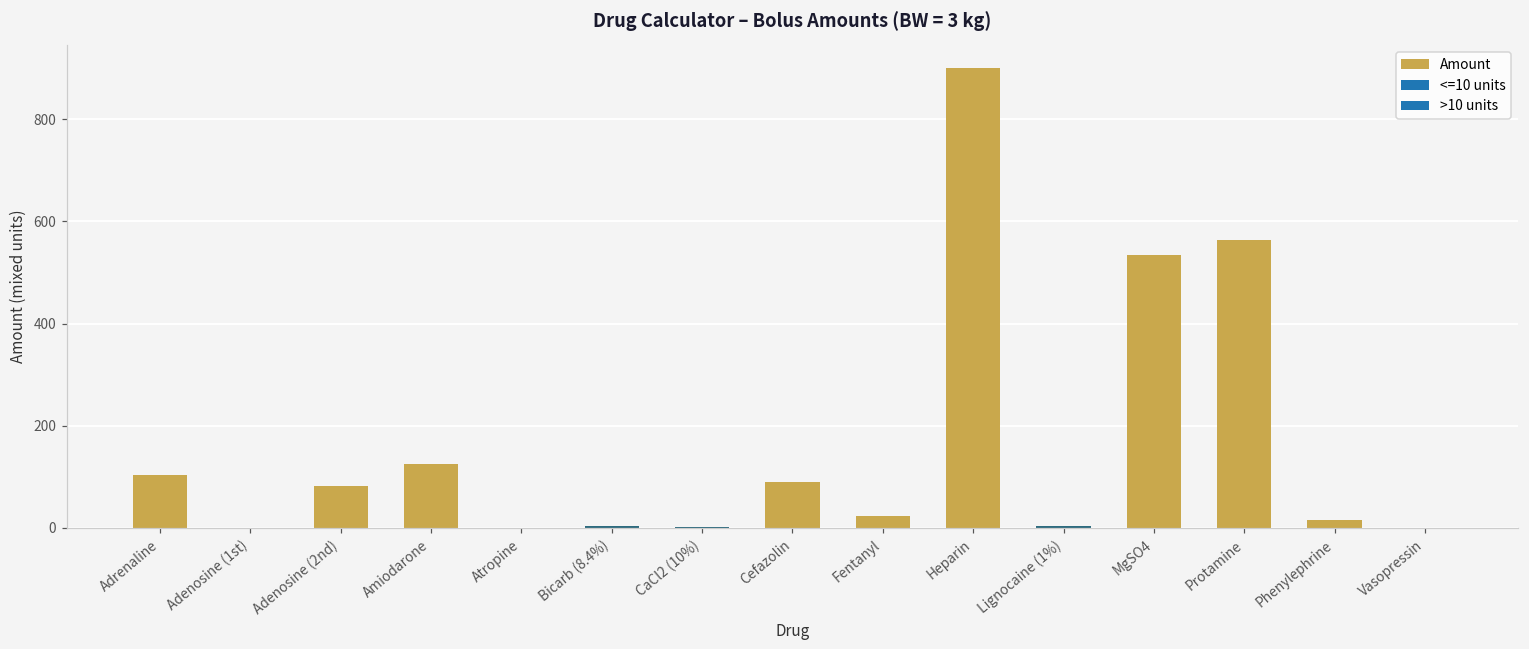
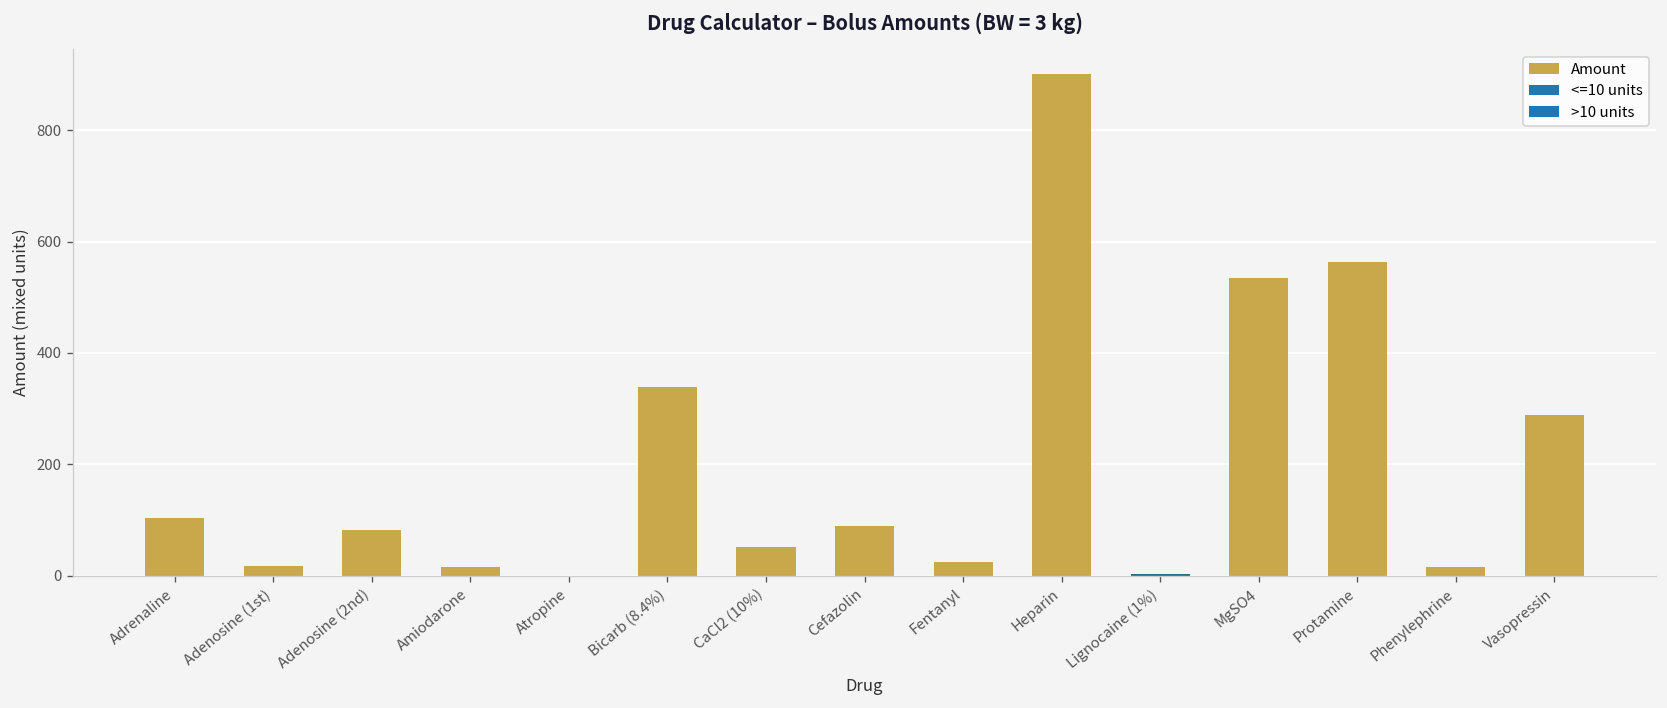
Adenosine (1st): 0 -> 20
Amiodarone: 120 -> 20
Bicarb (8.4%): 0 -> 340
CaCl2 (10%): 0 -> 50
Vasopressin: 0 -> 290
